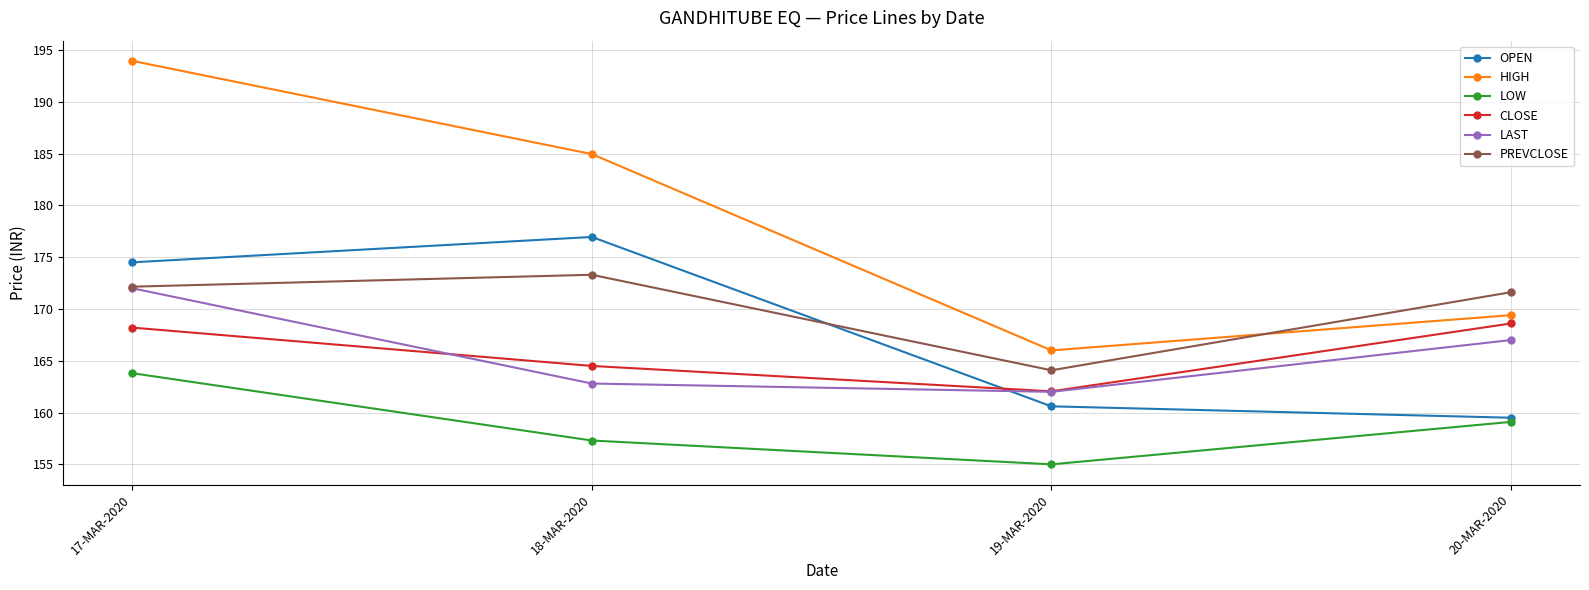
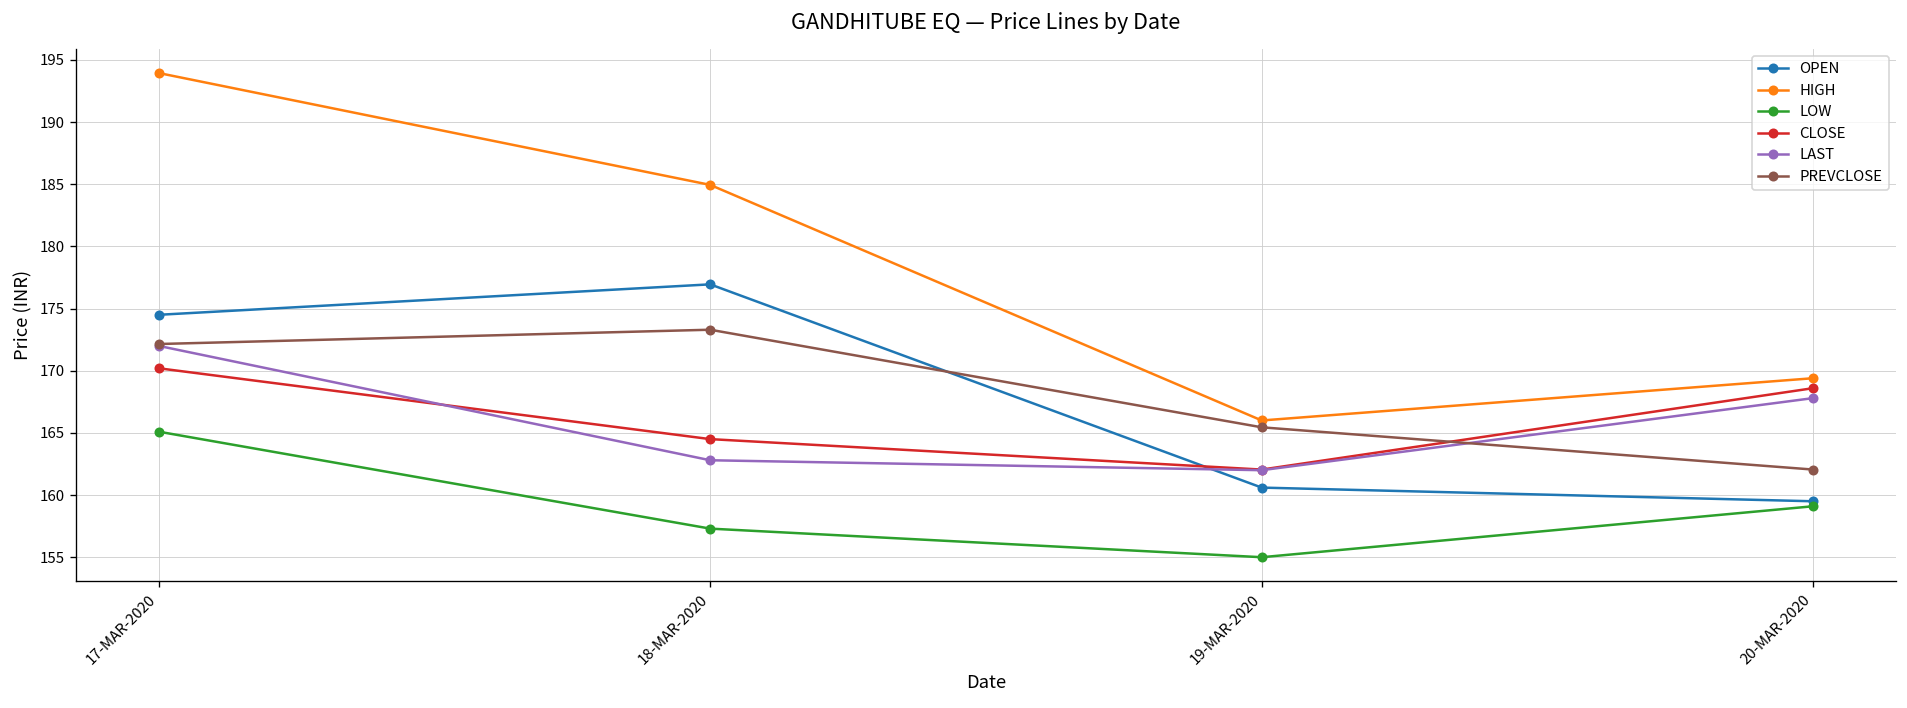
LOW, 17-MAR-2020: 163.8 -> 165.1
CLOSE, 17-MAR-2020: 168.2 -> 170.2
PREVCLOSE, 19-MAR-2020: 164.1 -> 165.5
LAST, 20-MAR-2020: 167.0 -> 167.8
PREVCLOSE, 20-MAR-2020: 171.6 -> 162.1
